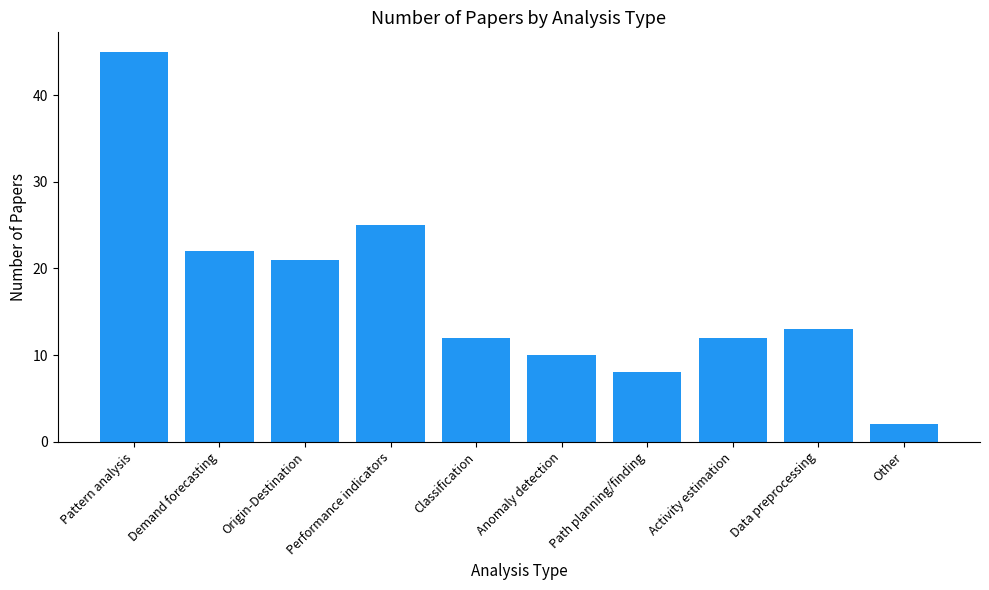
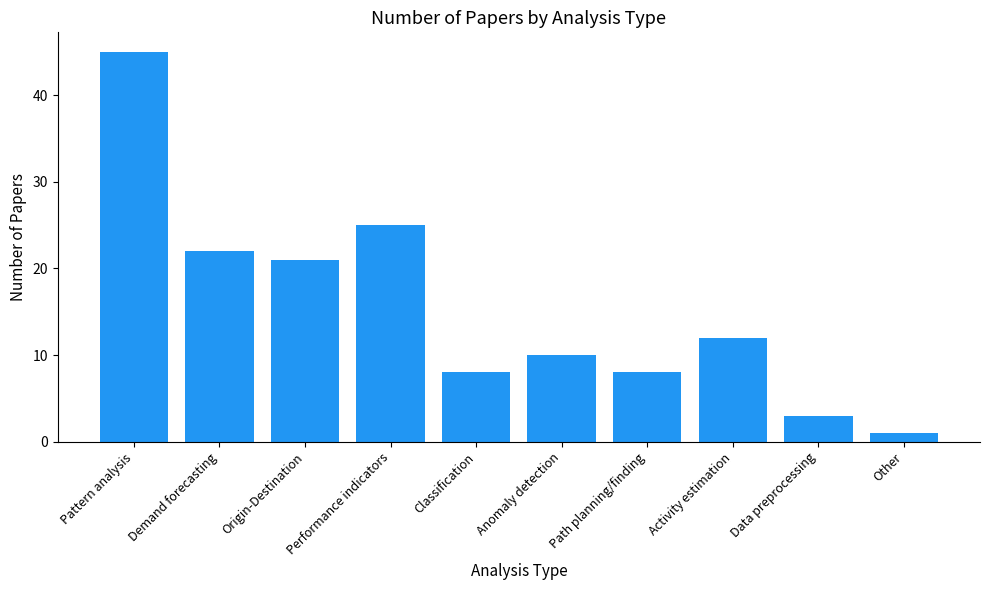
Classification: 12 -> 8
Data preprocessing: 13 -> 3
Other: 2 -> 1
